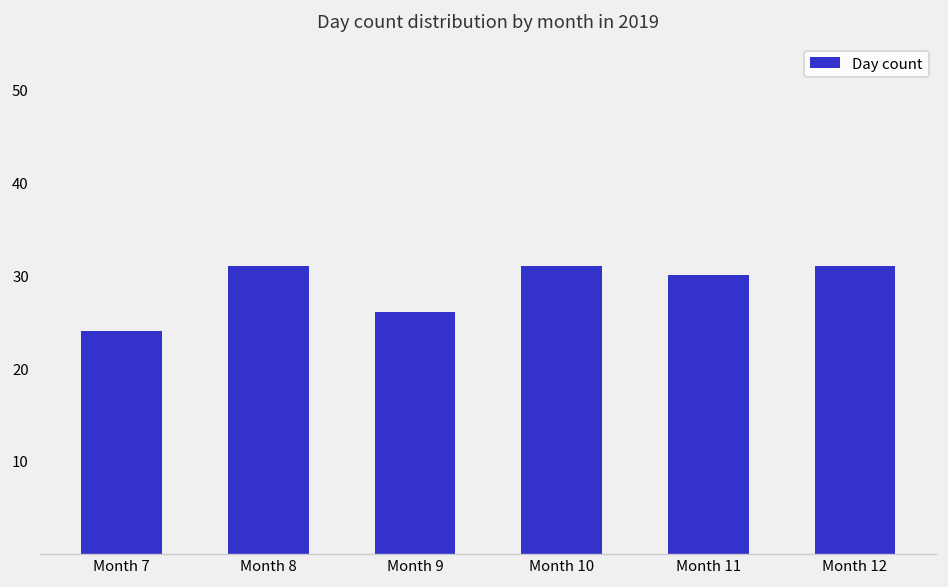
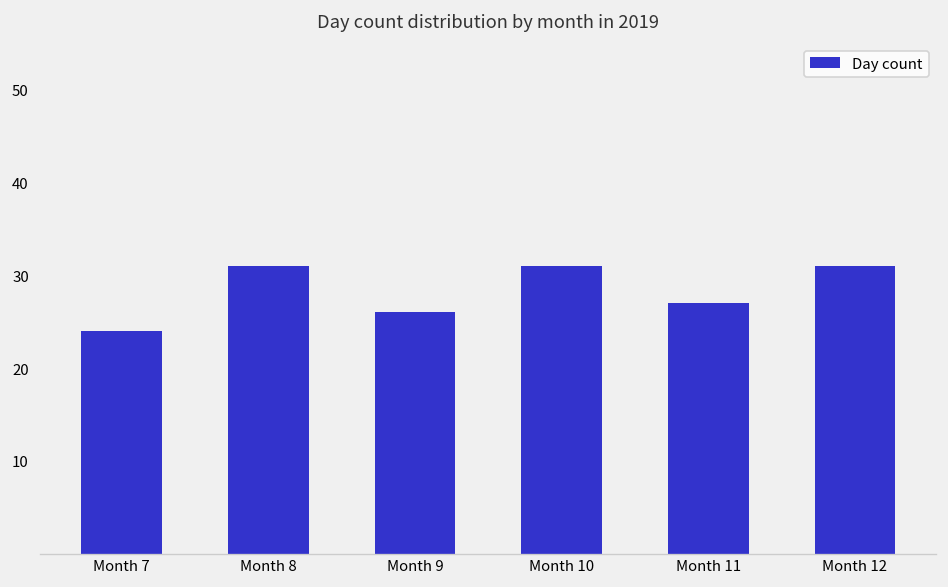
Month 11: 30 -> 27
